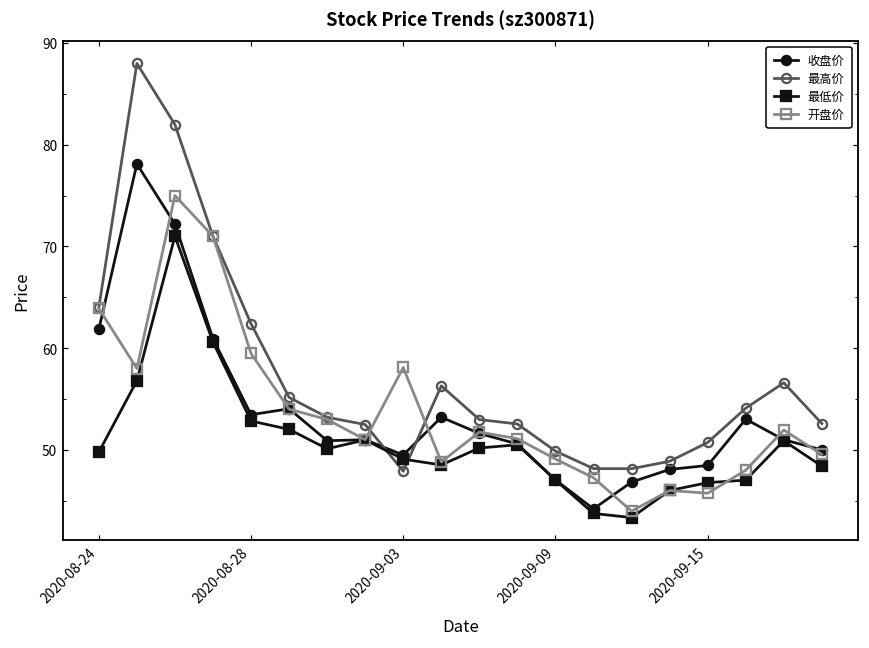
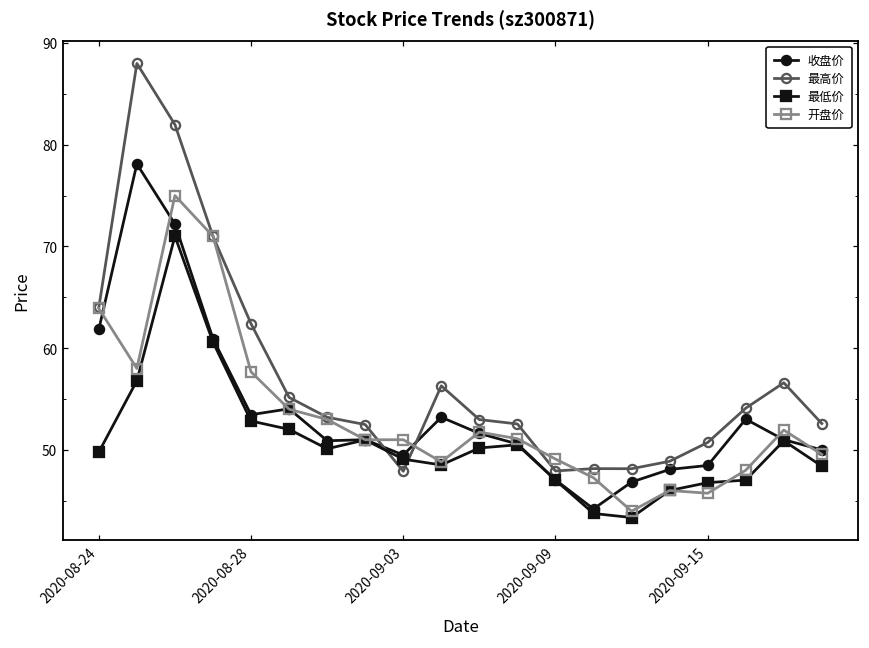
开盘价, 2020-08-28: 59 -> 58
开盘价, 2020-09-03: 58 -> 51
最高价, 2020-09-09: 50 -> 48
